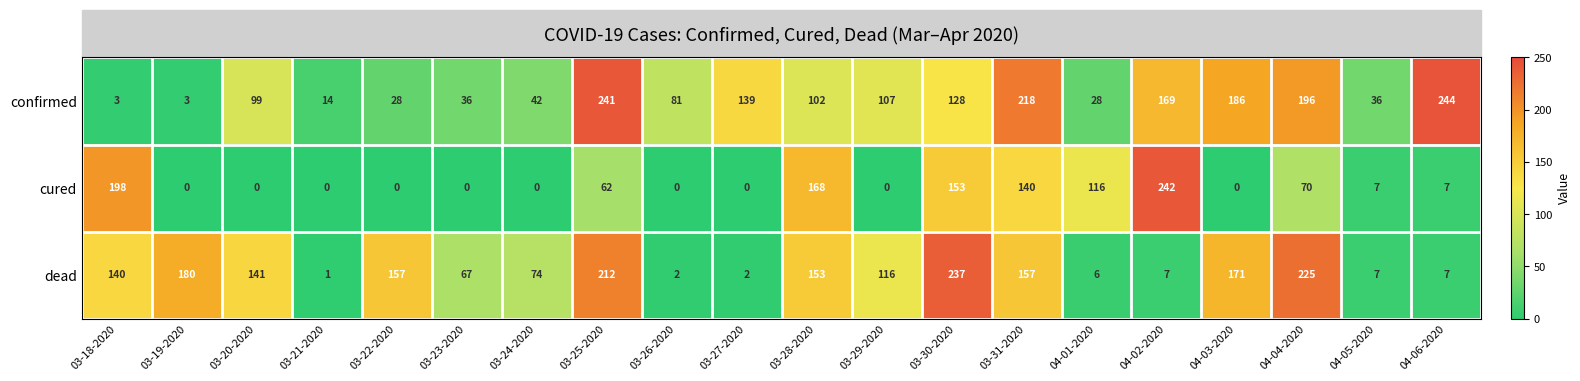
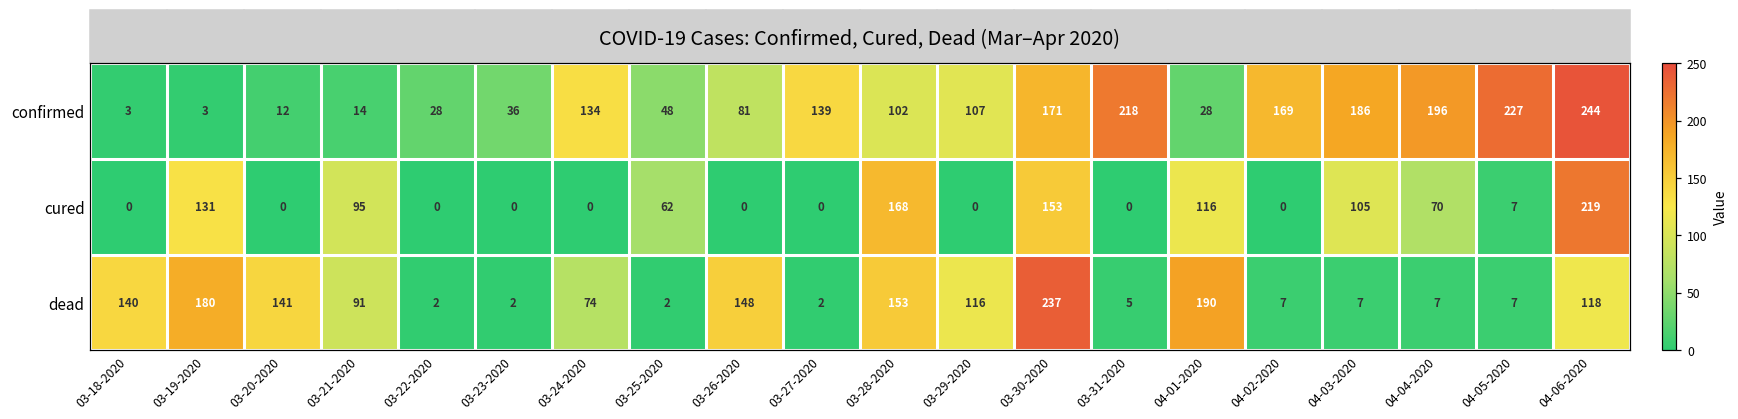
confirmed, 03-20-2020: 99 -> 12
confirmed, 03-24-2020: 42 -> 134
confirmed, 03-25-2020: 241 -> 48
confirmed, 03-30-2020: 128 -> 171
confirmed, 04-05-2020: 36 -> 227
cured, 03-18-2020: 198 -> 0
cured, 03-19-2020: 0 -> 131
cured, 03-21-2020: 0 -> 95
cured, 03-31-2020: 140 -> 0
cured, 04-02-2020: 242 -> 0
cured, 04-03-2020: 0 -> 105
cured, 04-06-2020: 7 -> 219
dead, 03-21-2020: 1 -> 91
dead, 03-22-2020: 157 -> 2
dead, 03-23-2020: 67 -> 2
dead, 03-25-2020: 212 -> 2
dead, 03-26-2020: 2 -> 148
dead, 03-31-2020: 157 -> 5
dead, 04-01-2020: 6 -> 190
dead, 04-03-2020: 171 -> 7
dead, 04-04-2020: 225 -> 7
dead, 04-06-2020: 7 -> 118
